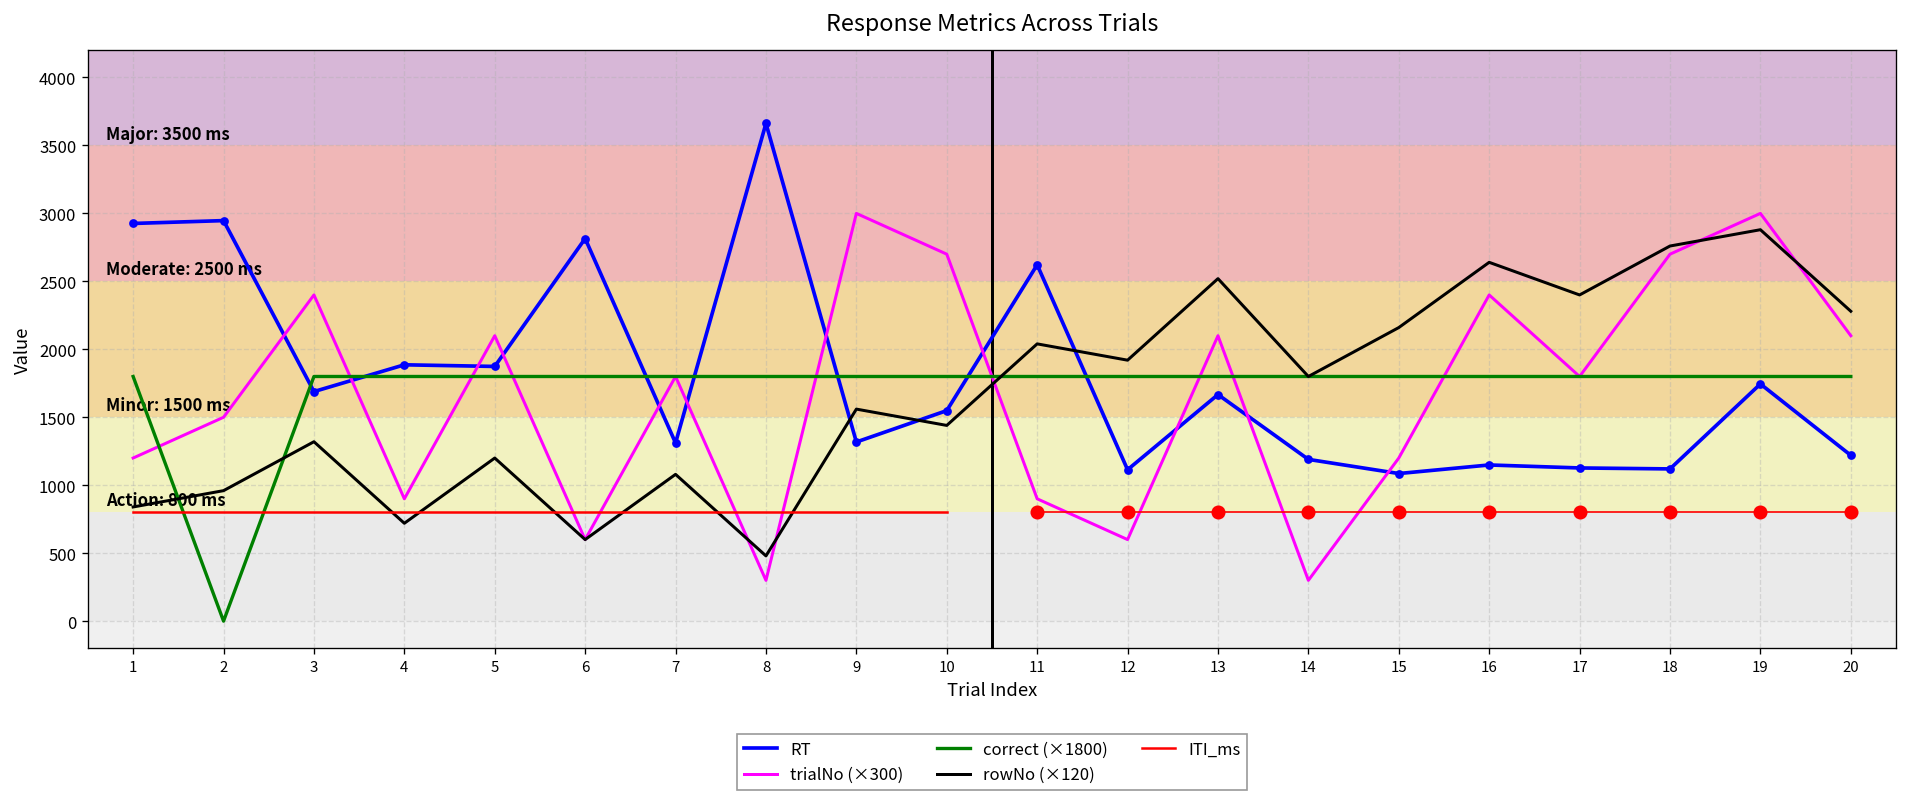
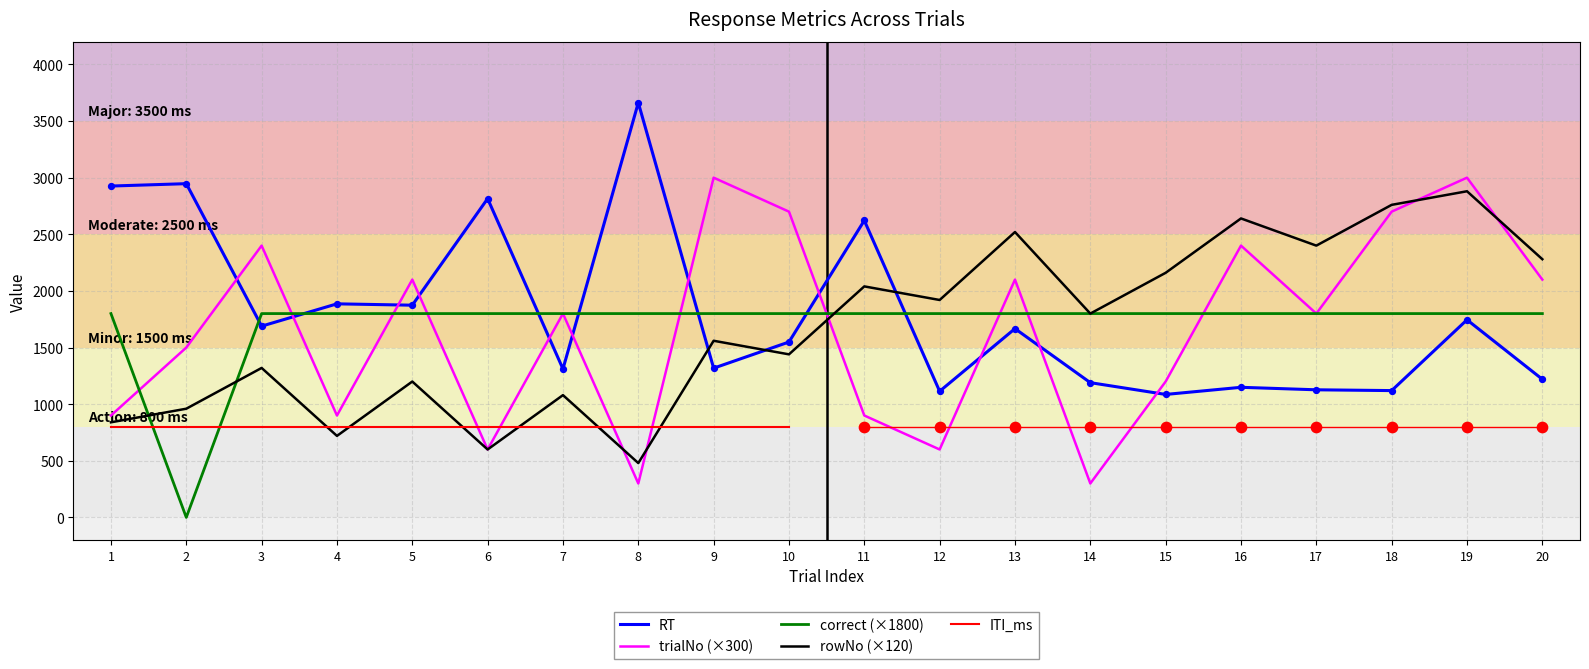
trialNo (×300), 1: 1200 -> 900
